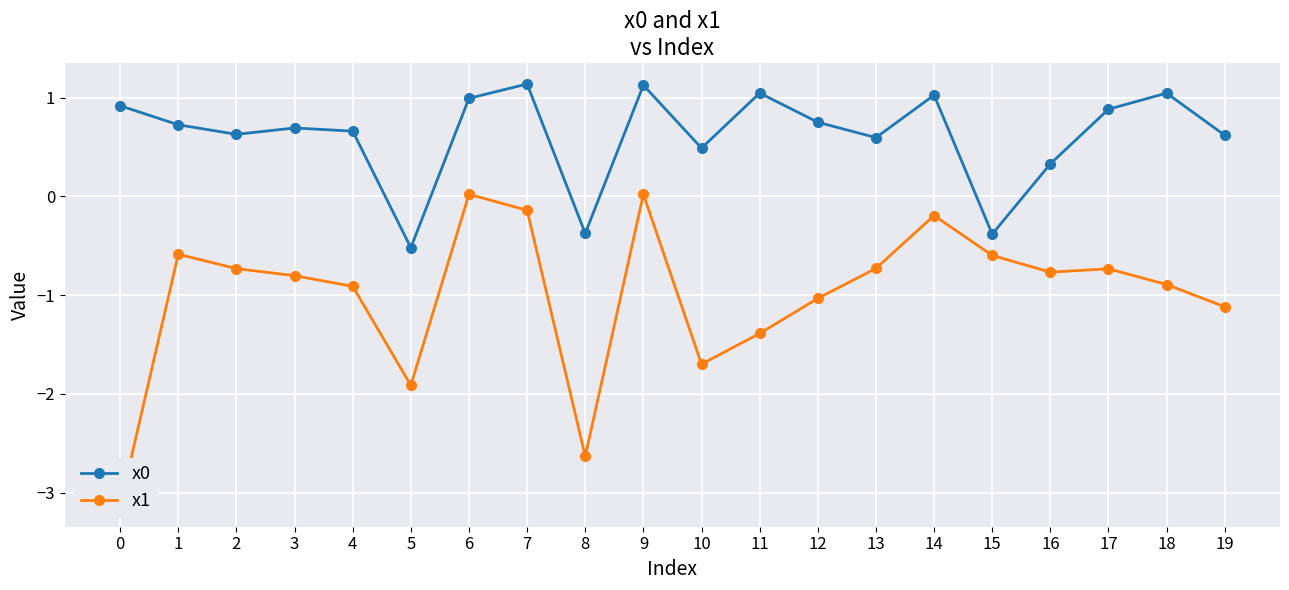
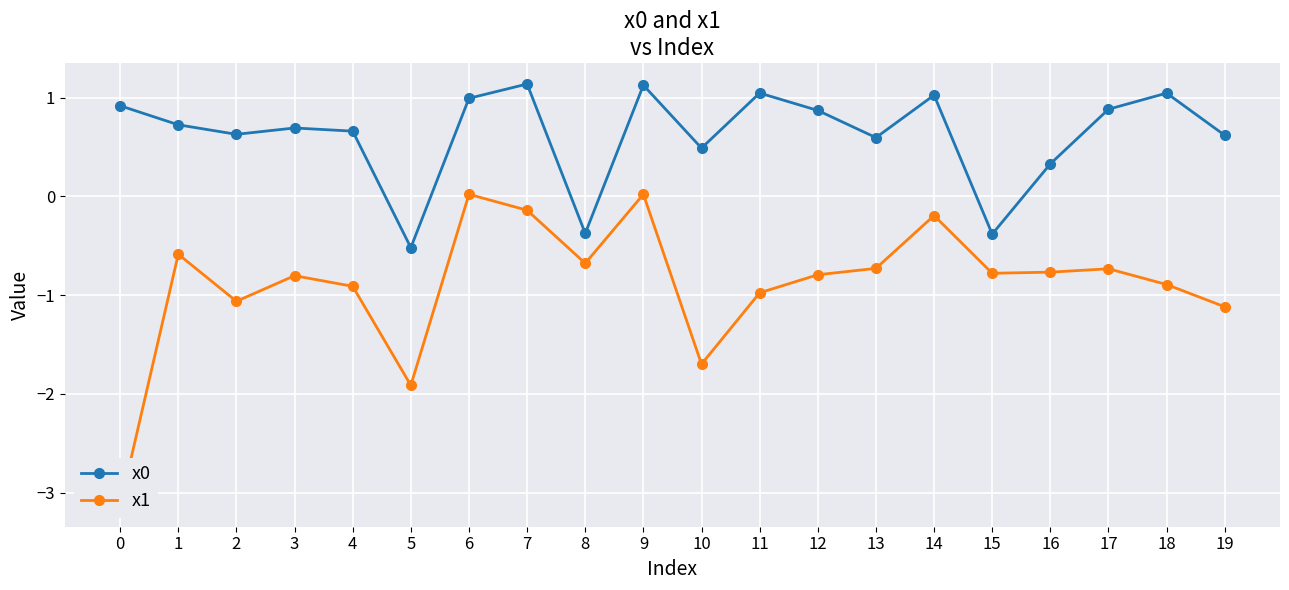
x1, 2: -0.7 -> -1.1
x1, 8: -2.6 -> -0.7
x1, 11: -1.4 -> -1.0
x0, 12: 0.8 -> 0.9
x1, 12: -1.0 -> -0.8
x1, 15: -0.6 -> -0.8
